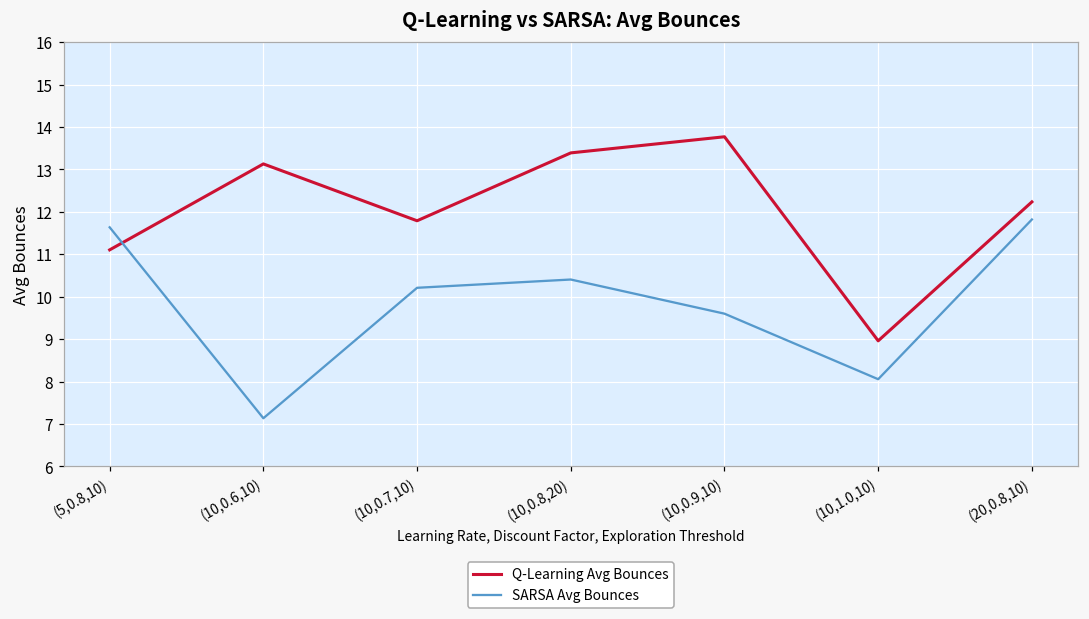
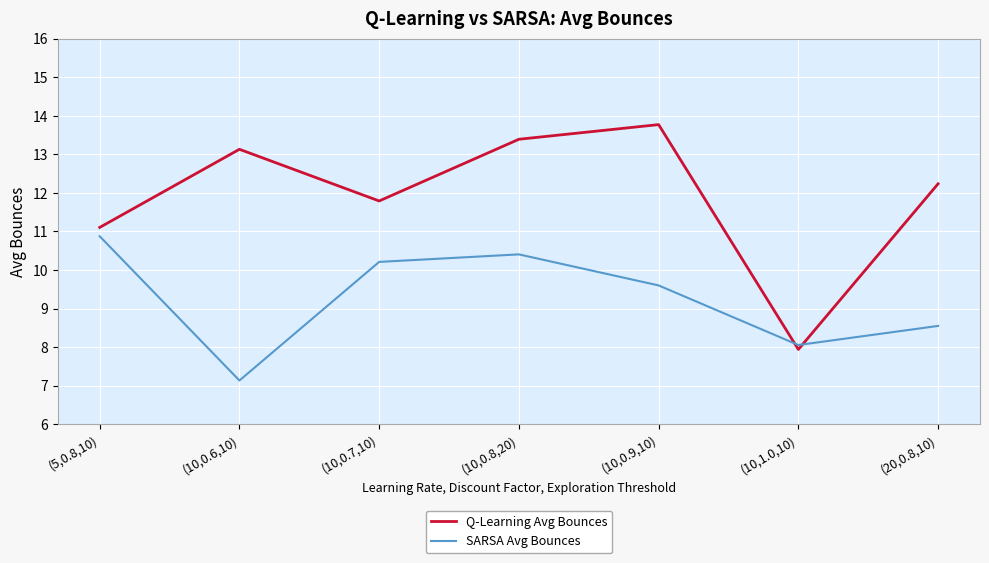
SARSA Avg Bounces, (5,0.8,10): 11.6 -> 10.9
Q-Learning Avg Bounces, (10,1.0,10): 9.0 -> 7.9
SARSA Avg Bounces, (20,0.8,10): 11.8 -> 8.6
